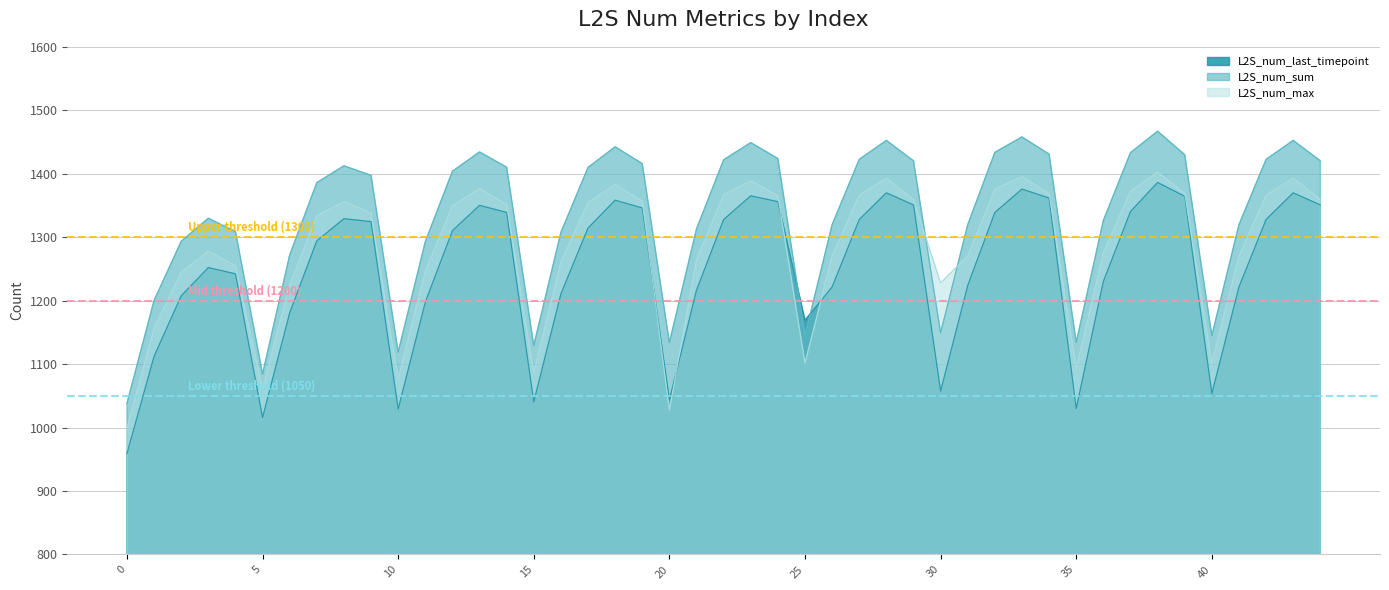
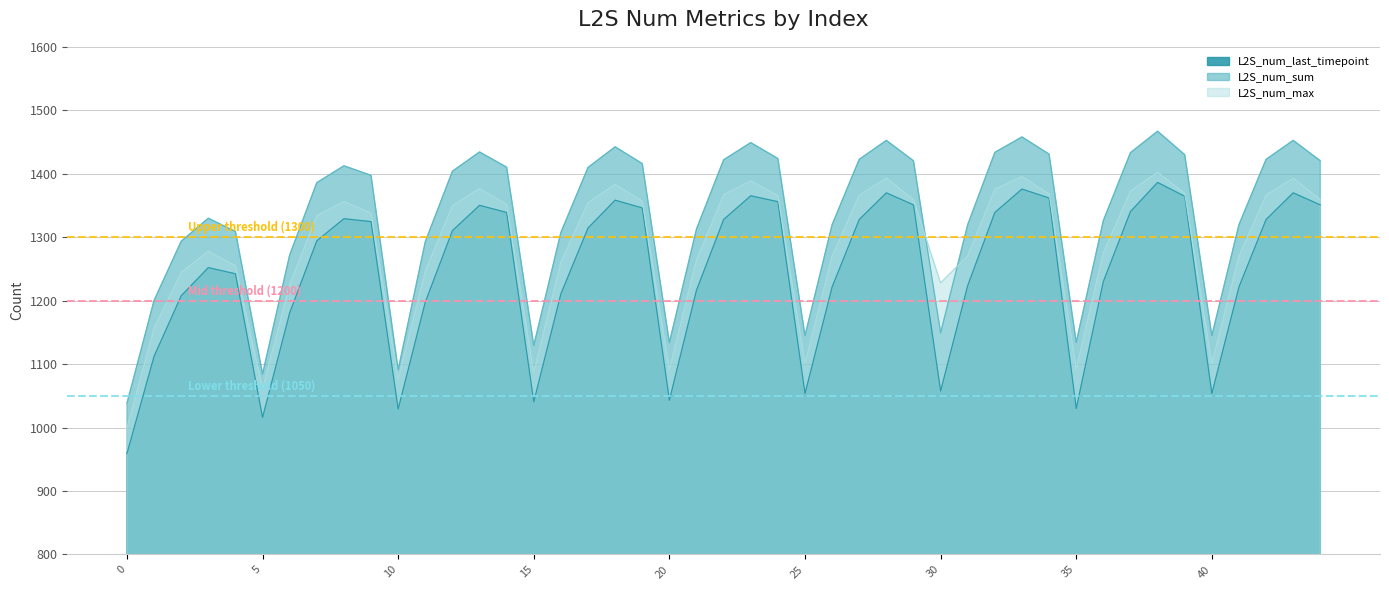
L2S_num_sum, 10: 1120 -> 1090
L2S_num_max, 20: 1030 -> 1090
L2S_num_last_timepoint, 25: 1170 -> 1050
